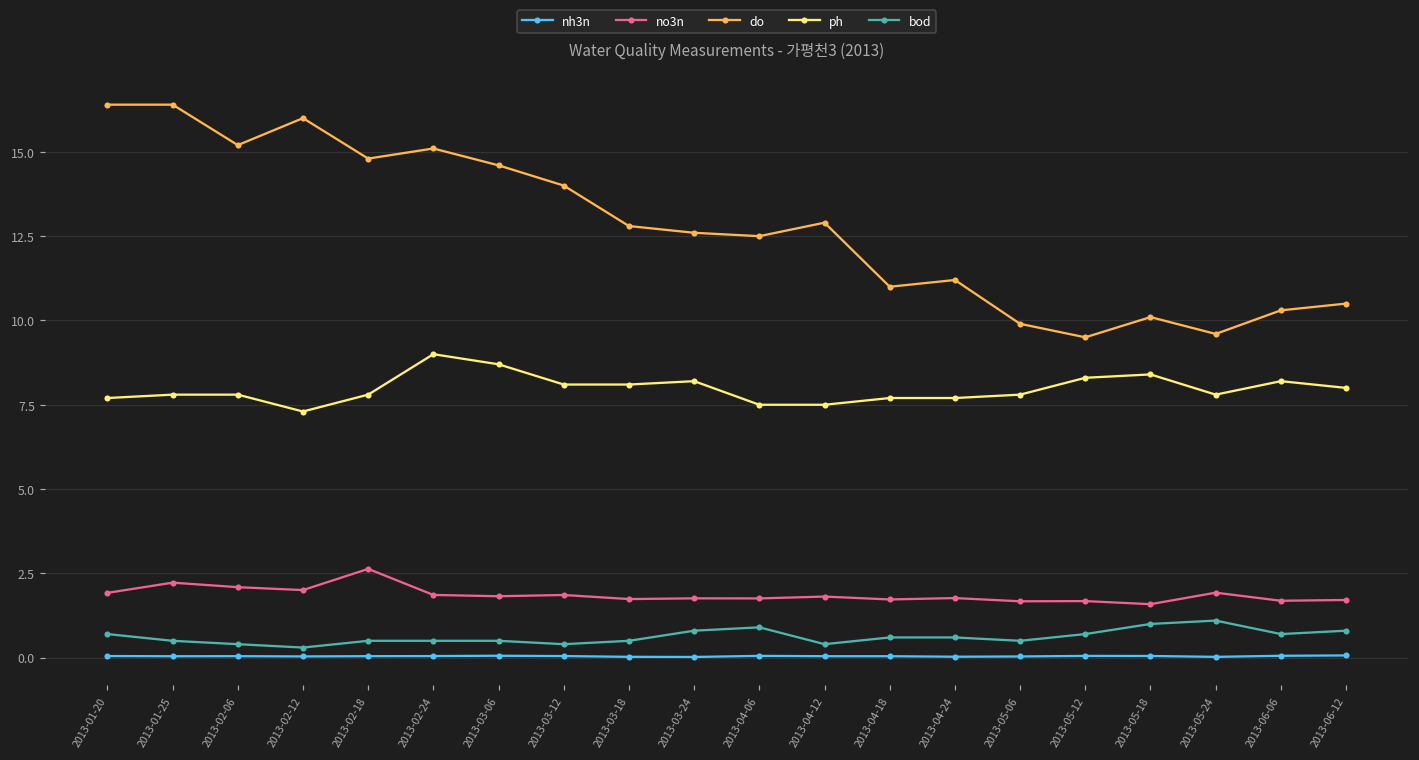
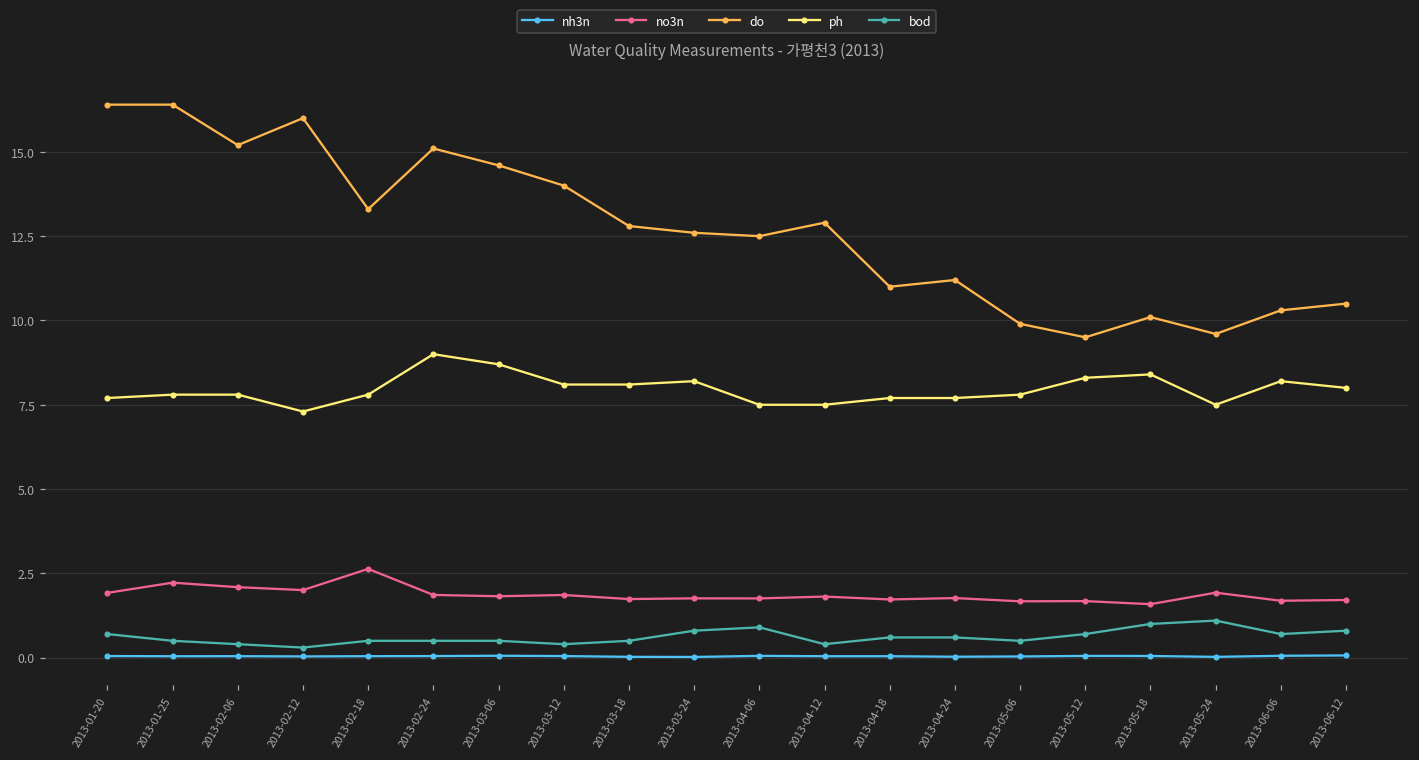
do, 2013-02-18: 14.8 -> 13.3
ph, 2013-05-24: 7.8 -> 7.5
